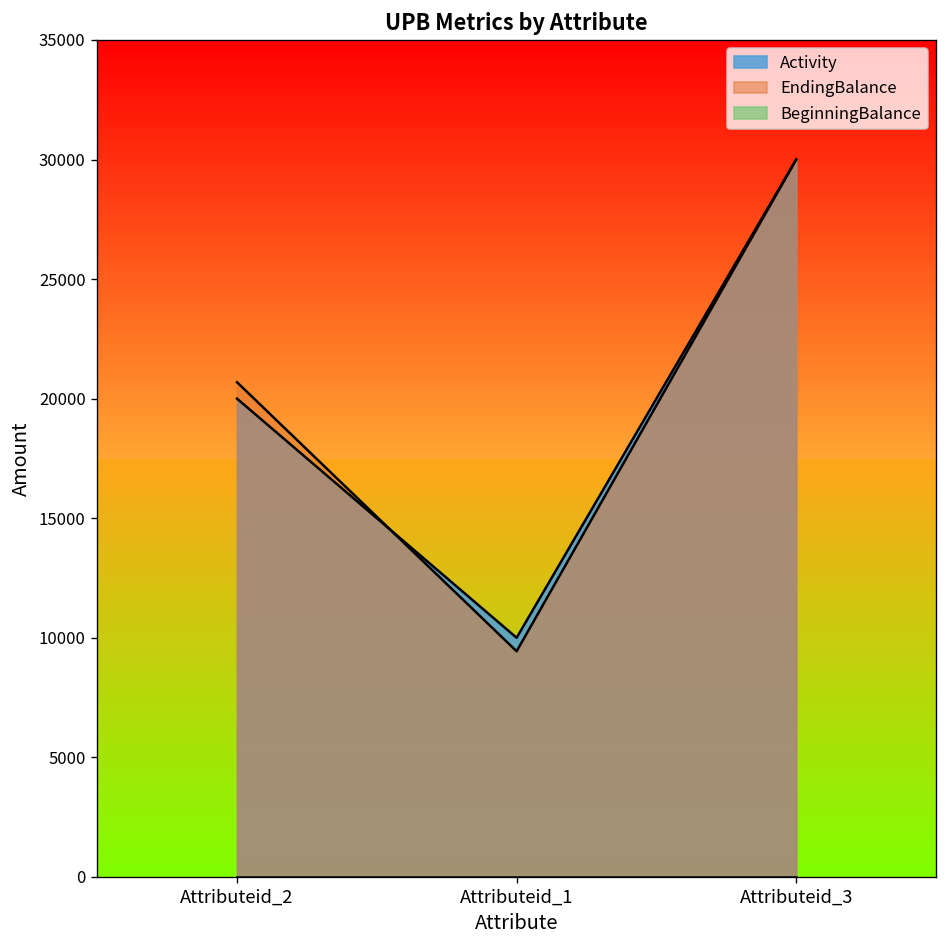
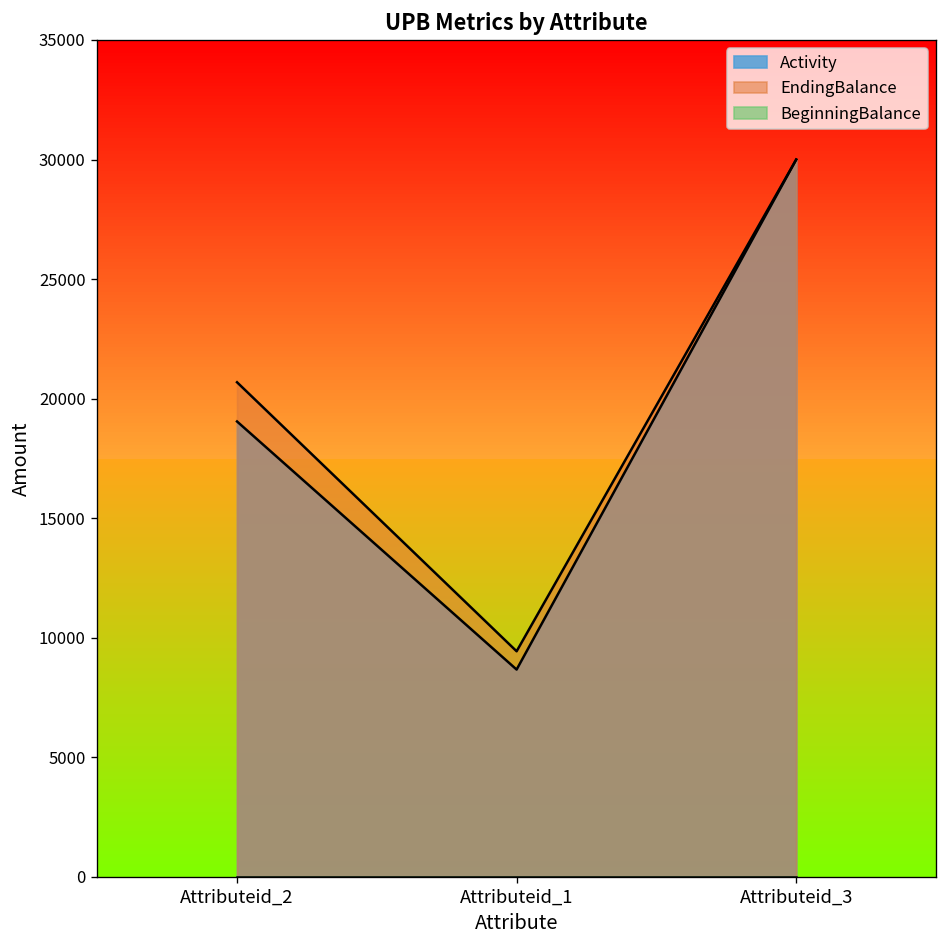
Activity, Attributeid_2: 20000 -> 19000
Activity, Attributeid_1: 10000 -> 8700
